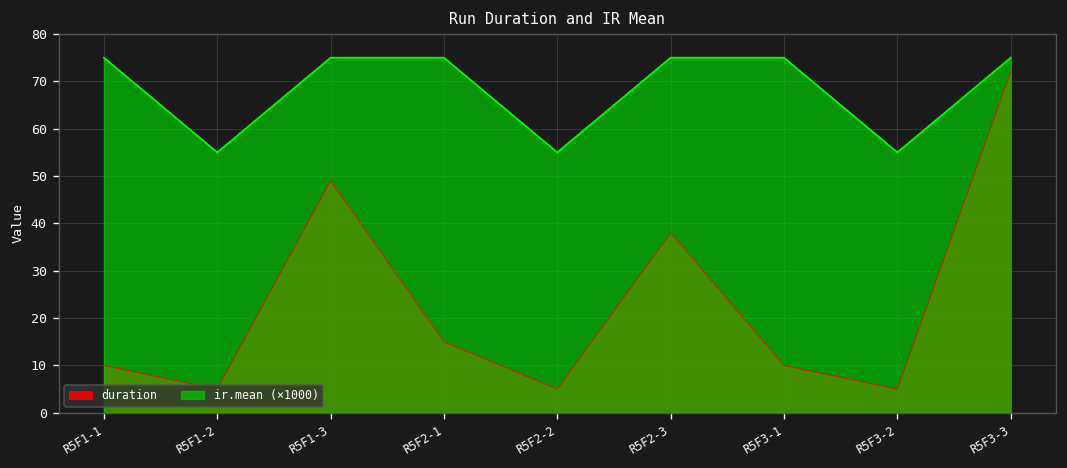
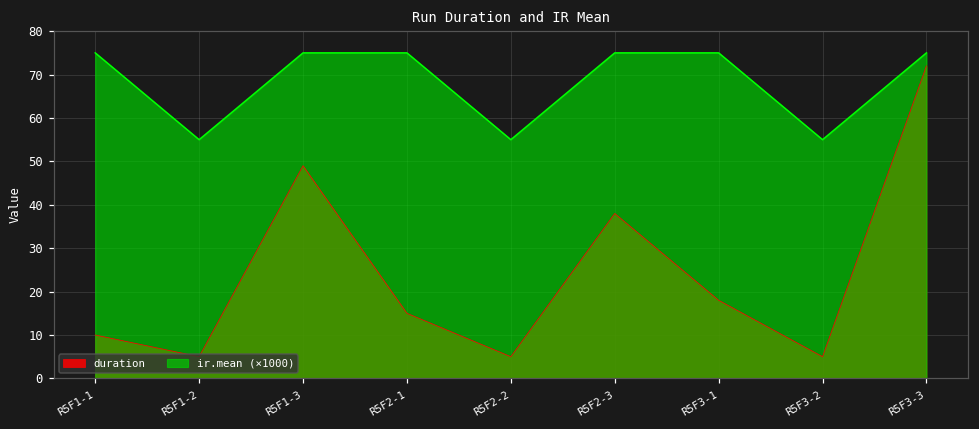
duration, R5F3-1: 10 -> 18
